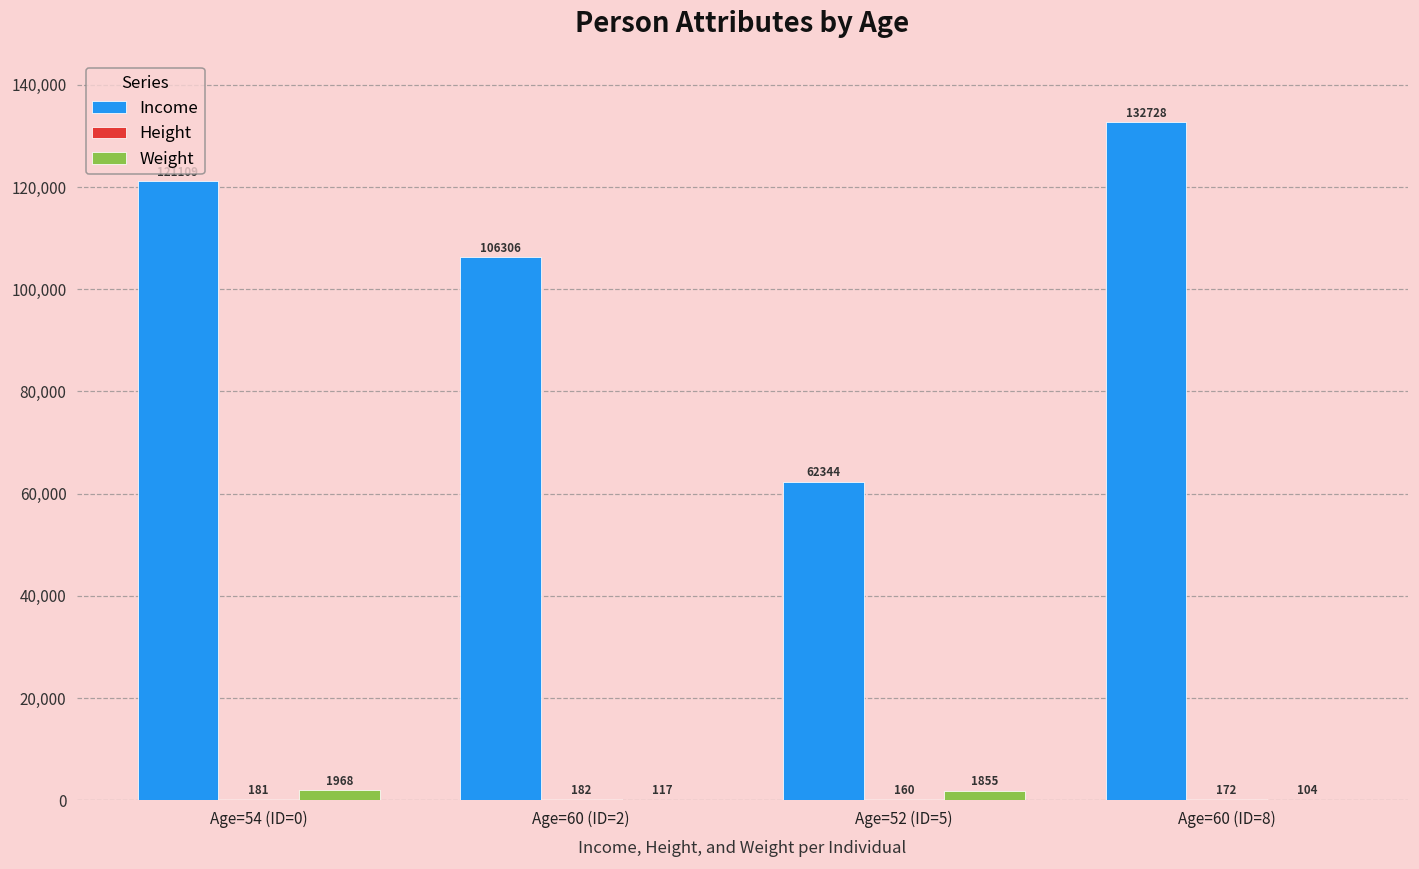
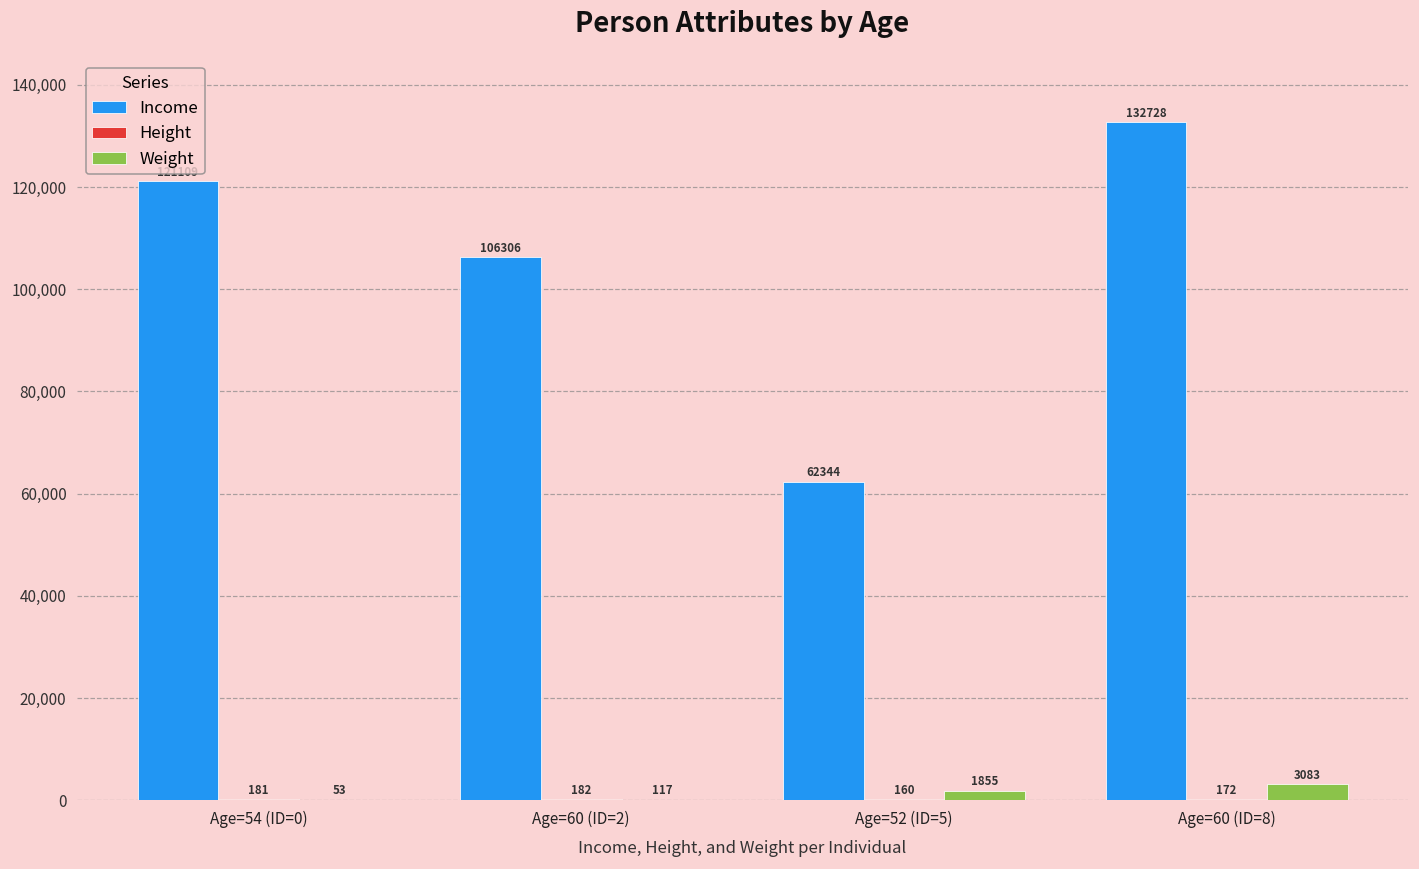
Weight, Age=54 (ID=0): 1968 -> 53
Weight, Age=60 (ID=8): 104 -> 3083
